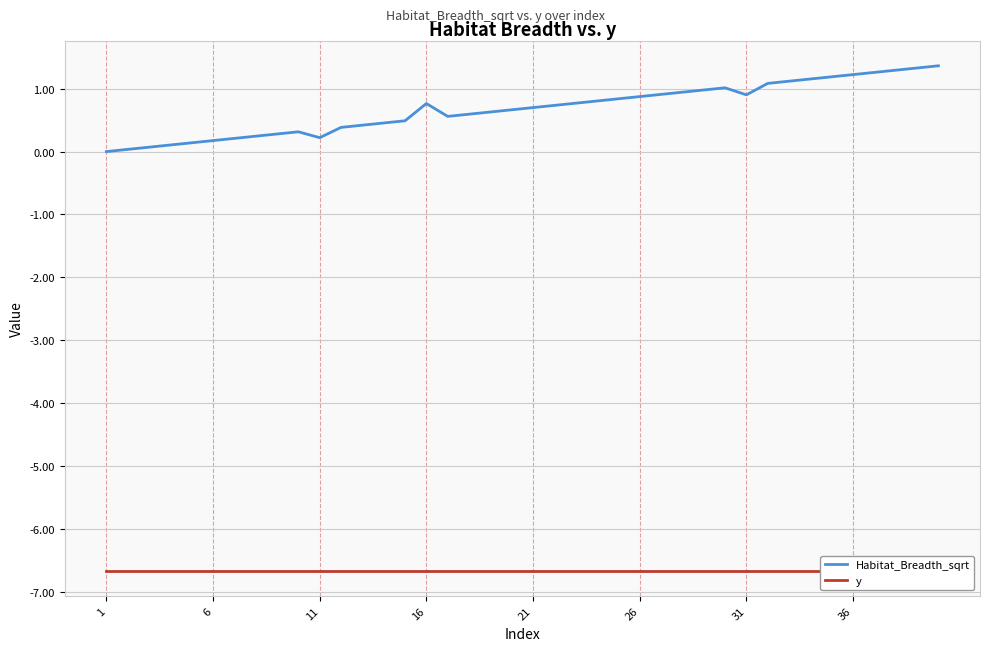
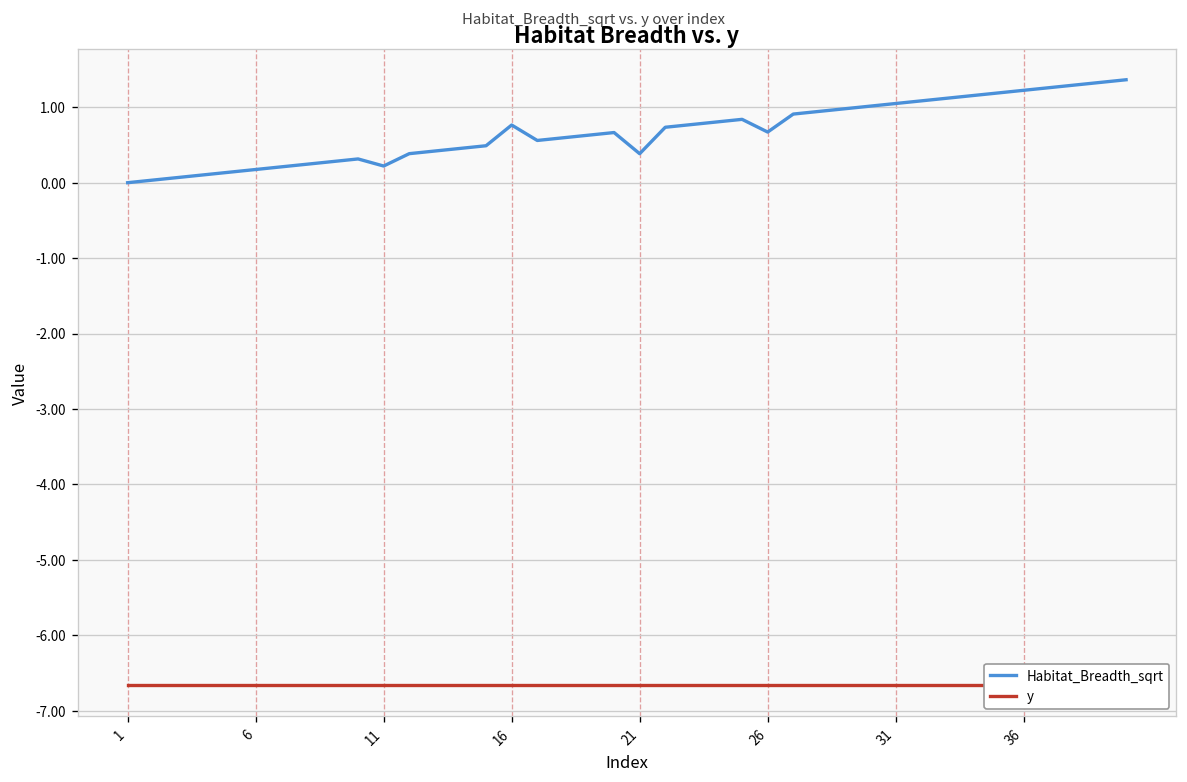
Habitat_Breadth_sqrt, 21: 0.7 -> 0.4
Habitat_Breadth_sqrt, 26: 0.9 -> 0.7
Habitat_Breadth_sqrt, 31: 0.9 -> 1.0
